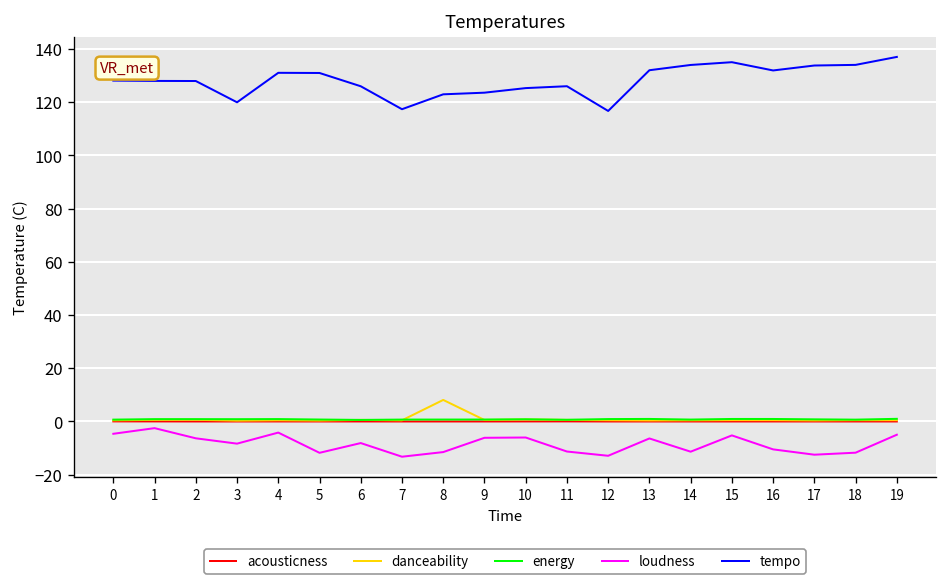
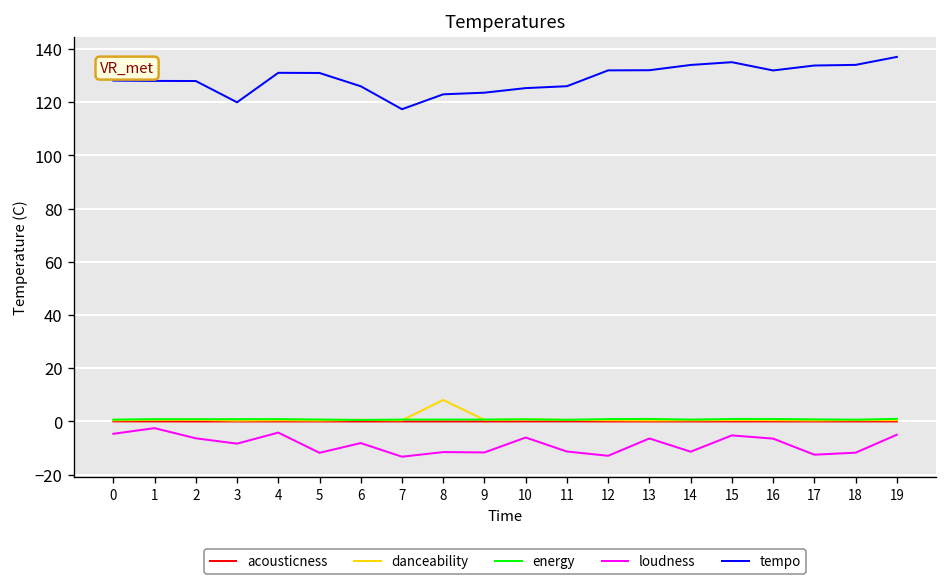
loudness, 9: -6 -> -12
tempo, 12: 117 -> 132
loudness, 16: -10 -> -6
